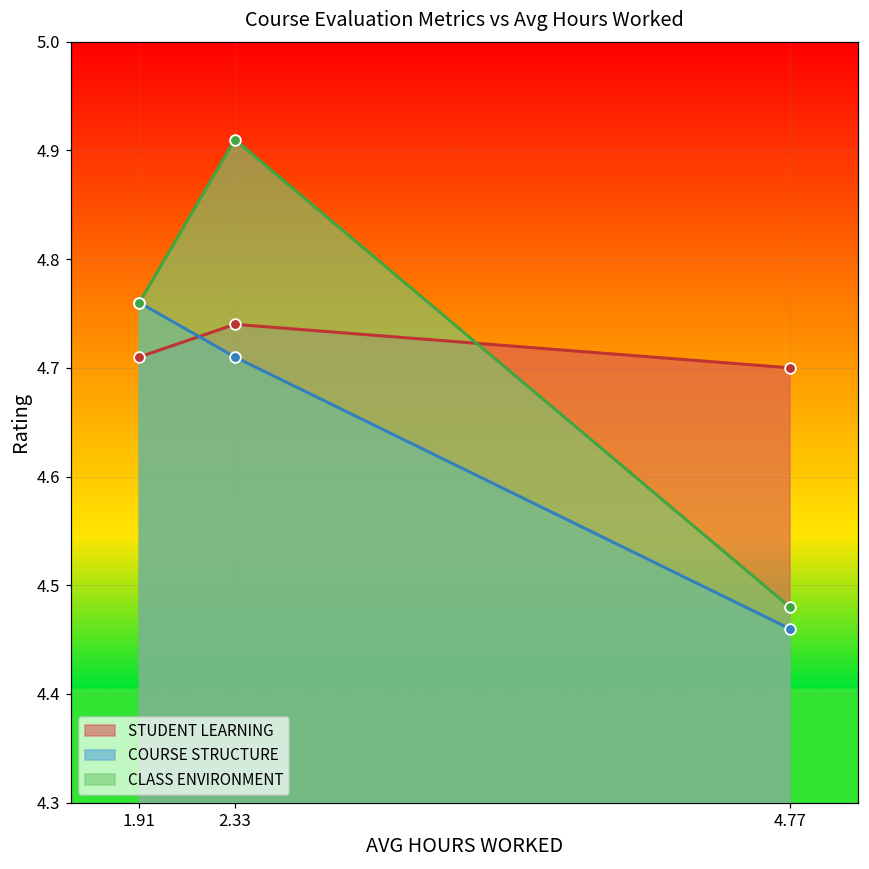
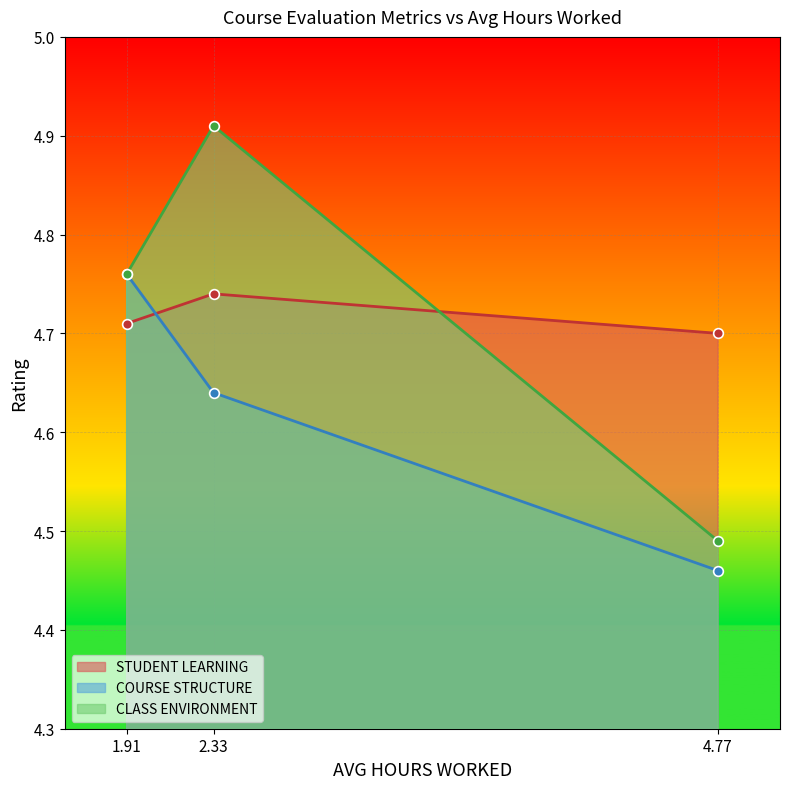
COURSE STRUCTURE, 2.33: 4.71 -> 4.64
CLASS ENVIRONMENT, 4.77: 4.48 -> 4.49
